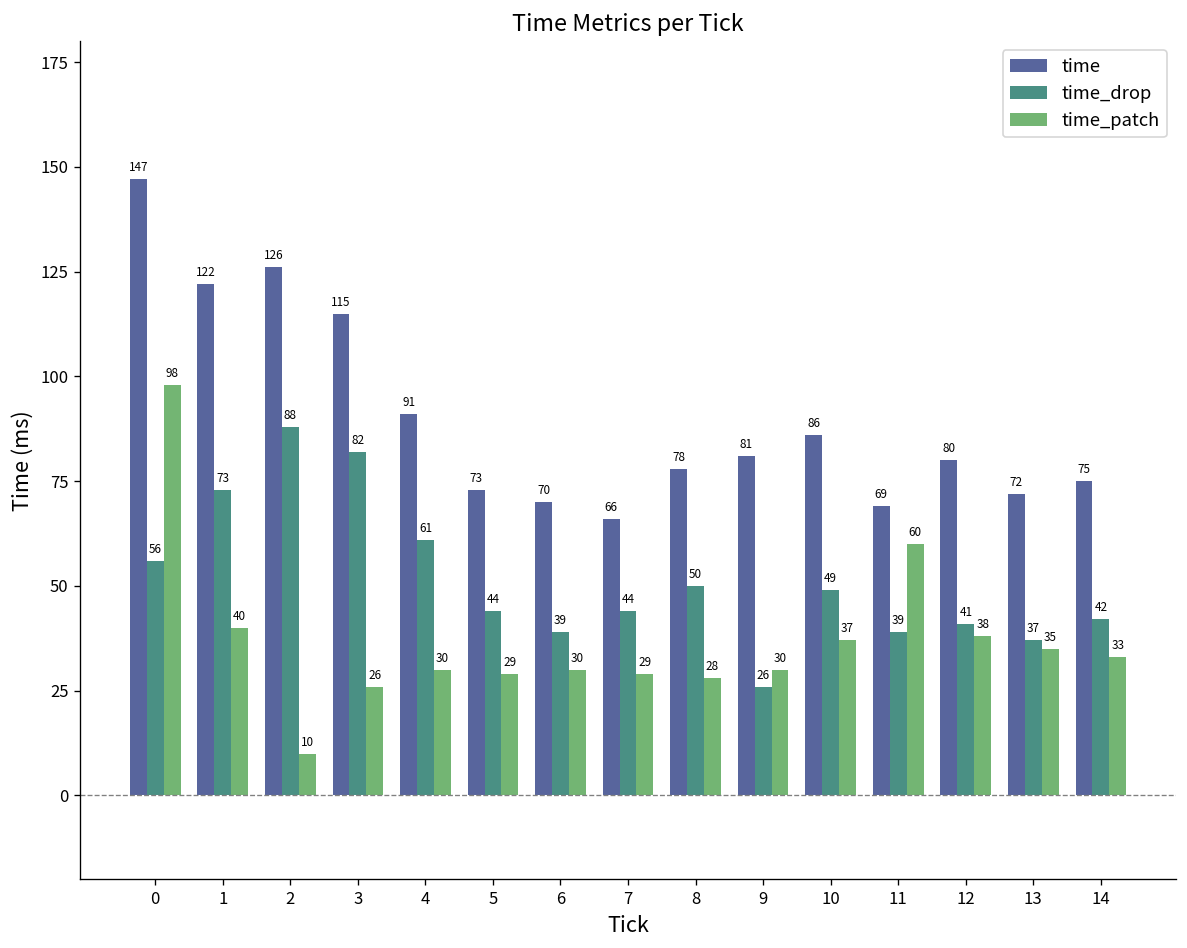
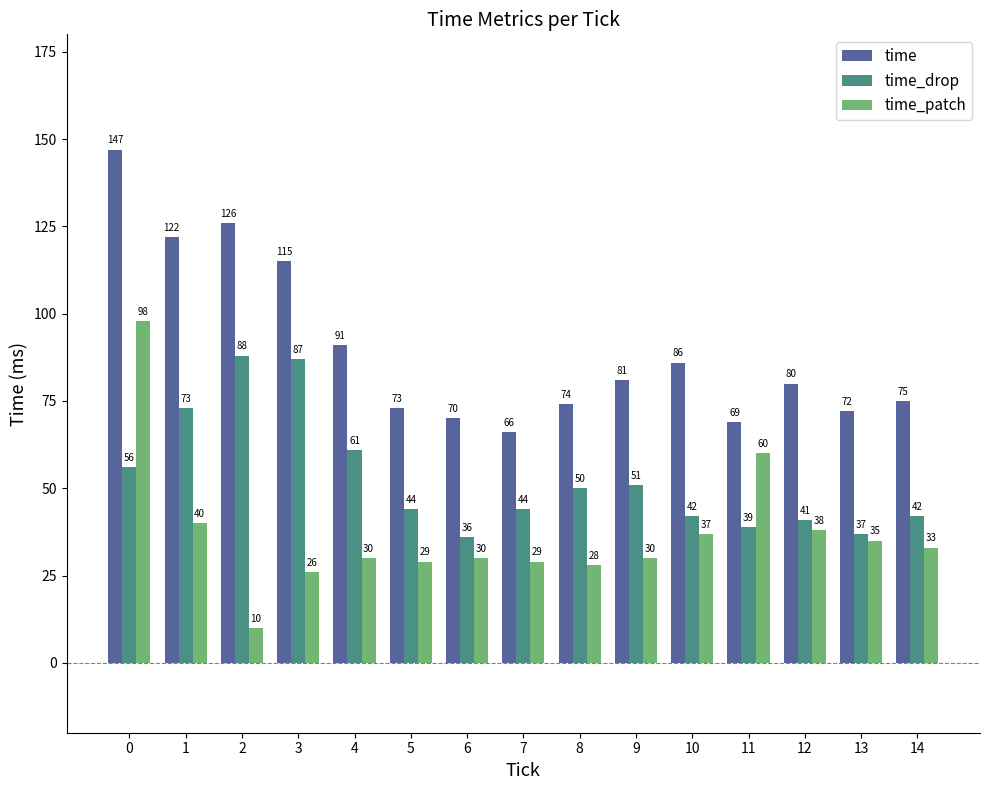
time_drop, 3: 82 -> 87
time_drop, 6: 39 -> 36
time, 8: 78 -> 74
time_drop, 9: 26 -> 51
time_drop, 10: 49 -> 42
